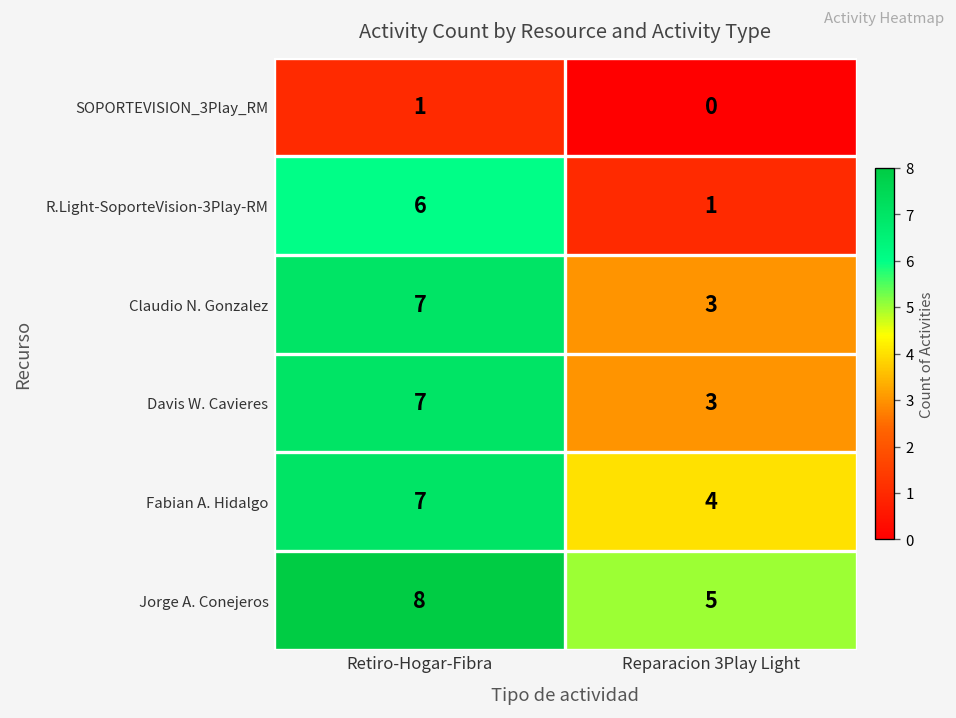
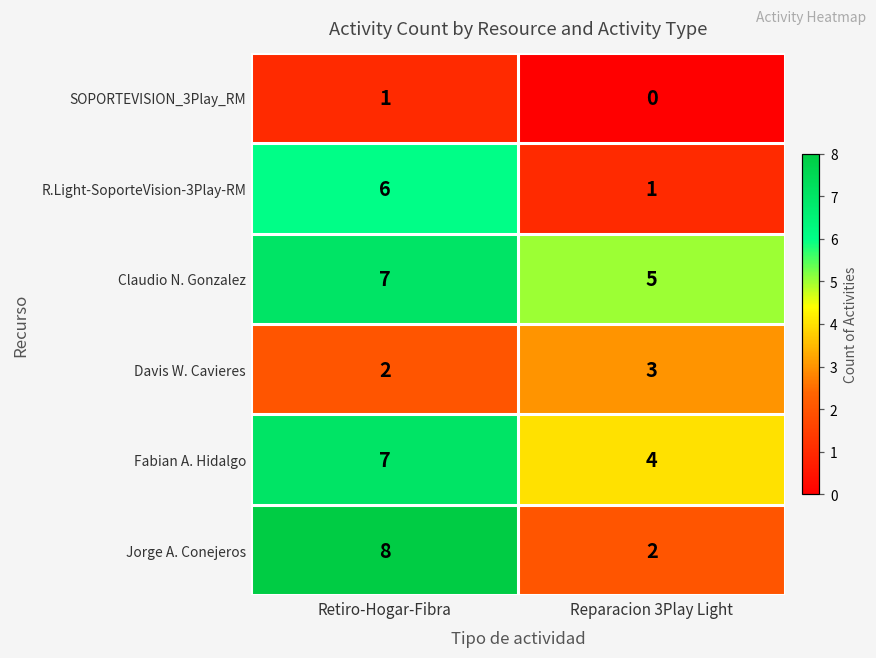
Claudio N. Gonzalez, Reparacion 3Play Light: 3 -> 5
Davis W. Cavieres, Retiro-Hogar-Fibra: 7 -> 2
Jorge A. Conejeros, Reparacion 3Play Light: 5 -> 2
